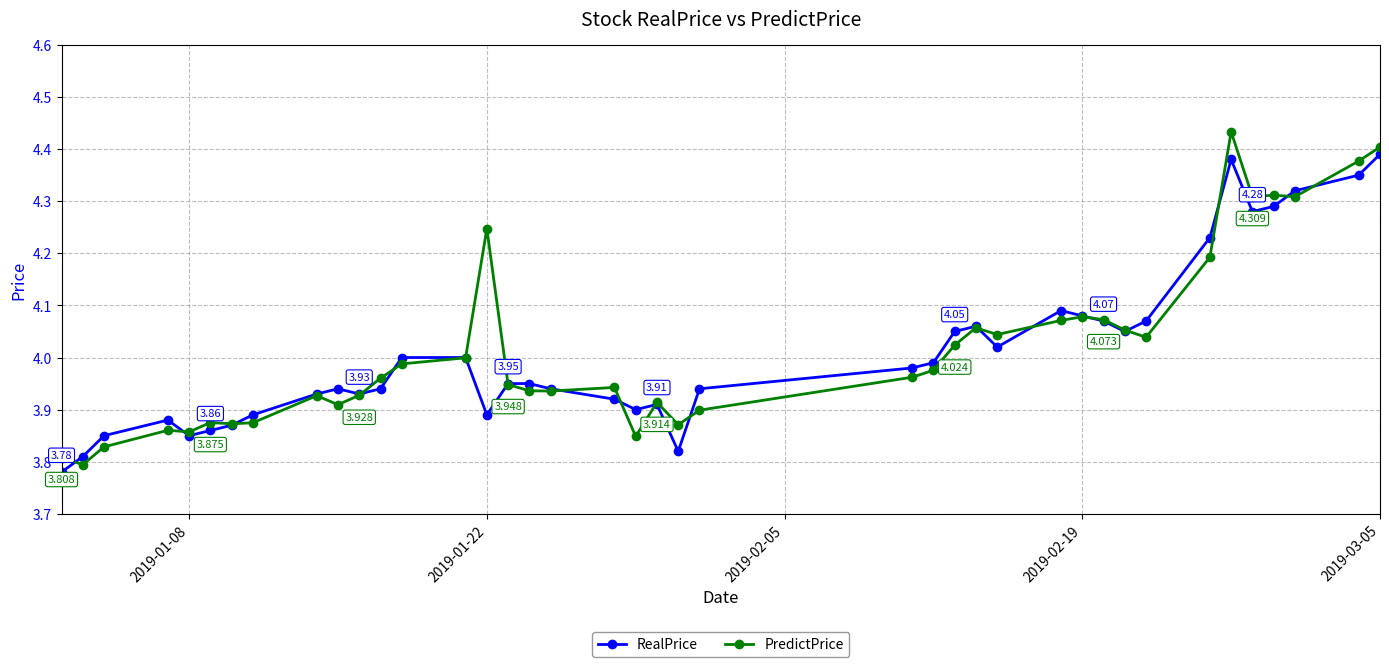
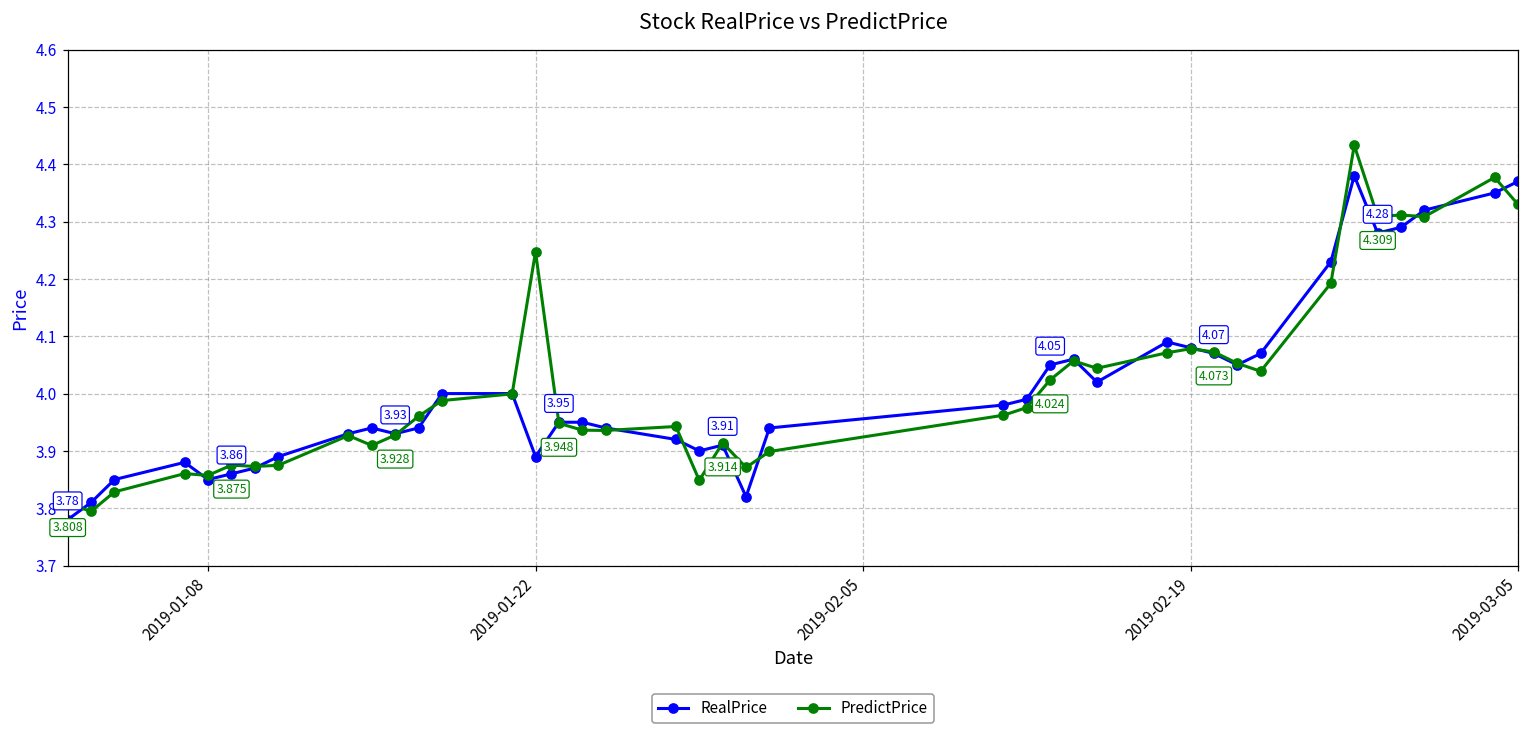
RealPrice, 2019-03-05: 4.39 -> 4.37
PredictPrice, 2019-03-05: 4.40 -> 4.33
